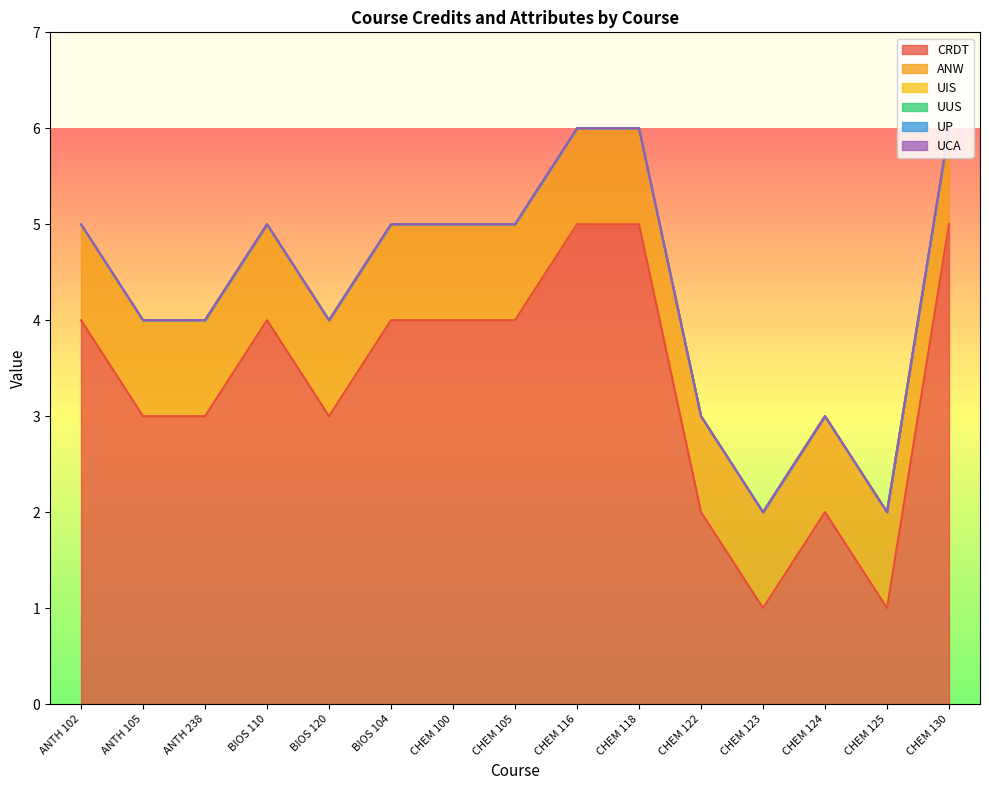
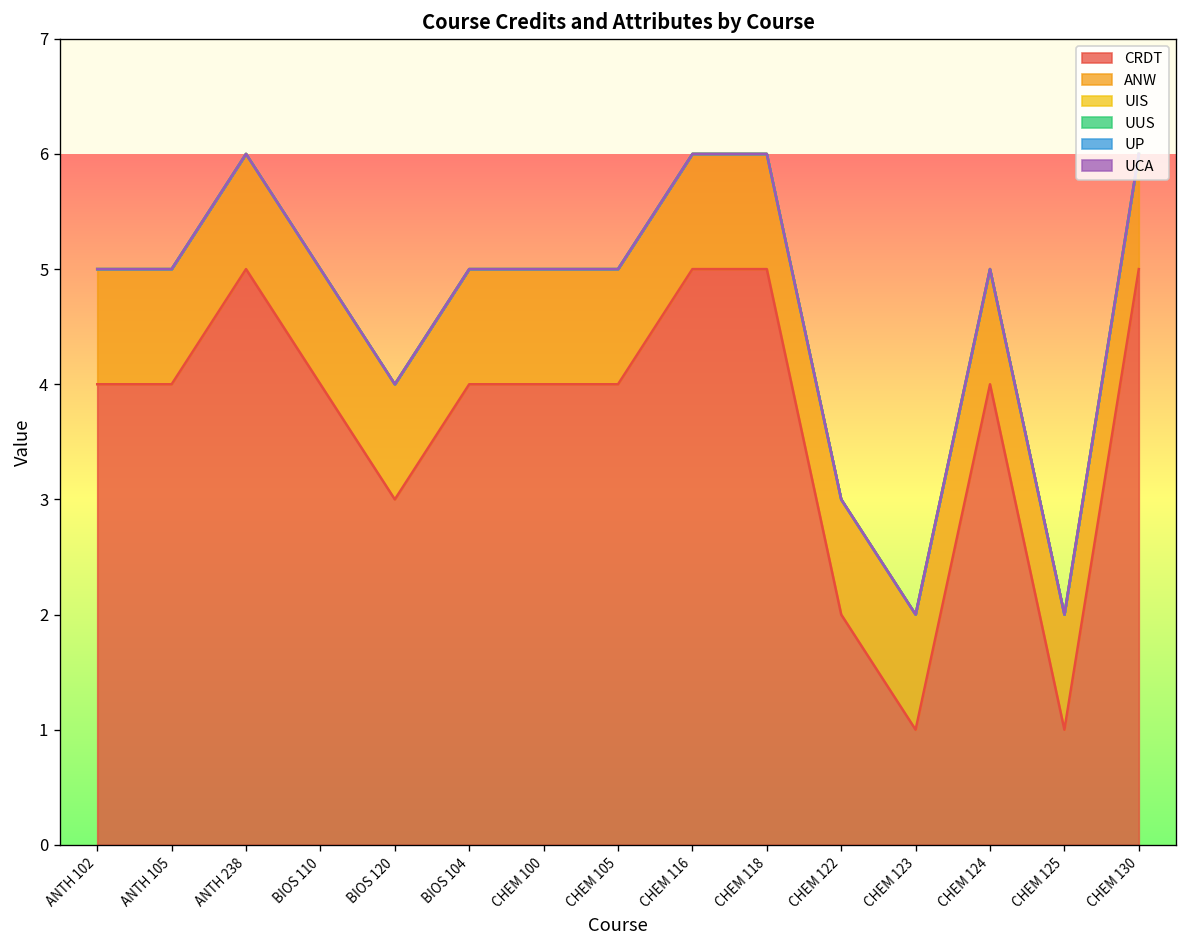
CRDT, ANTH 105: 3 -> 4
CRDT, ANTH 238: 3 -> 5
CRDT, CHEM 124: 2 -> 4
